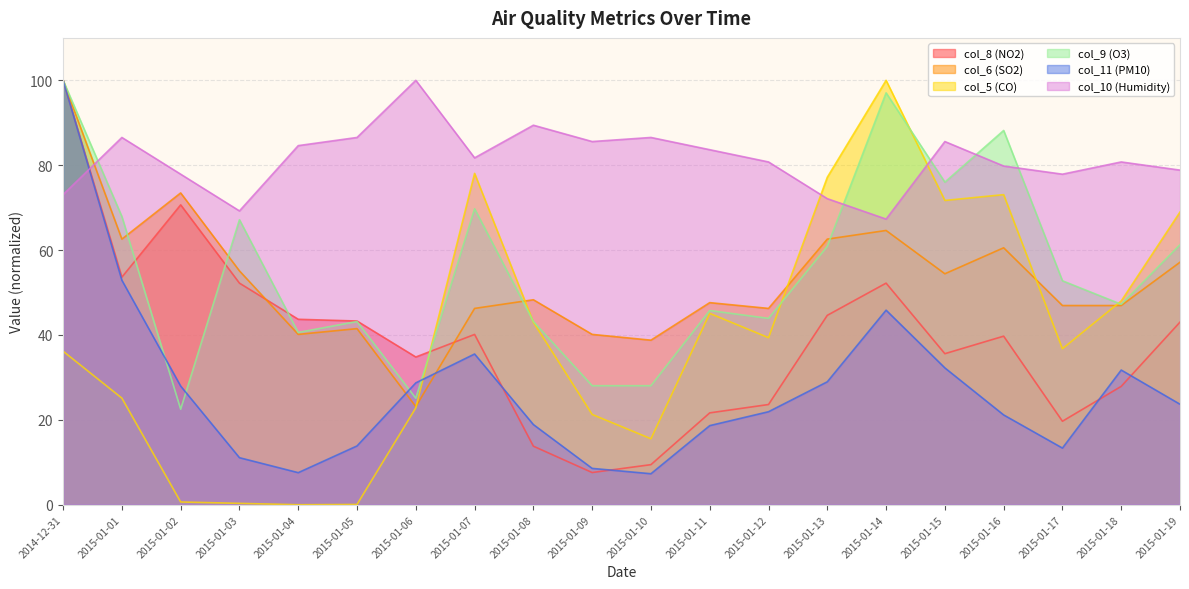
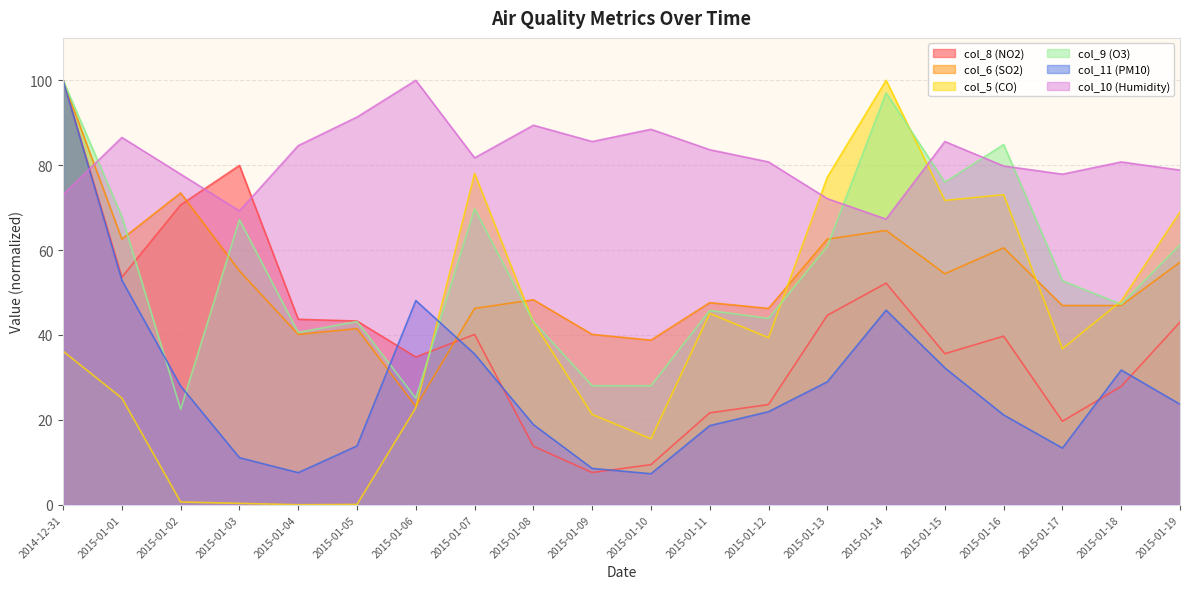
col_8 (NO2), 2015-01-03: 52 -> 80
col_10 (Humidity), 2015-01-05: 87 -> 91
col_11 (PM10), 2015-01-06: 29 -> 48
col_10 (Humidity), 2015-01-10: 87 -> 88
col_9 (O3), 2015-01-16: 88 -> 85
